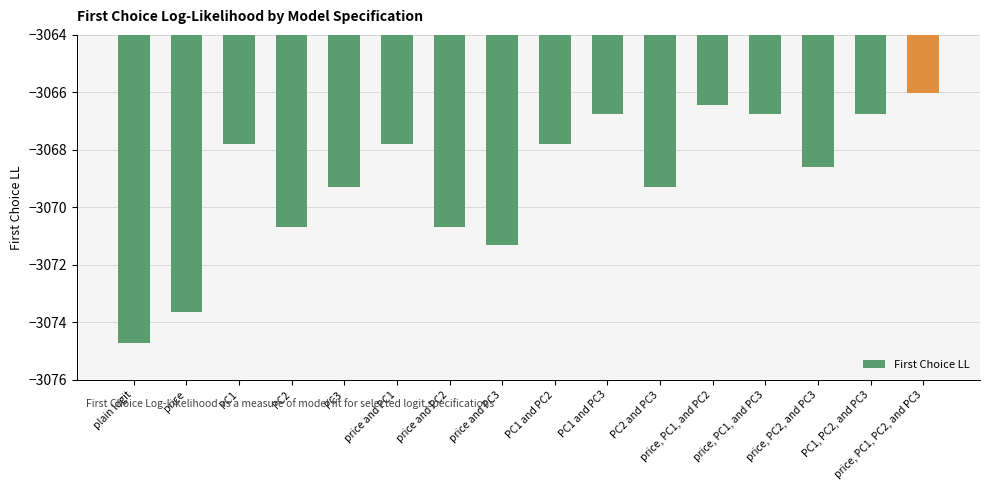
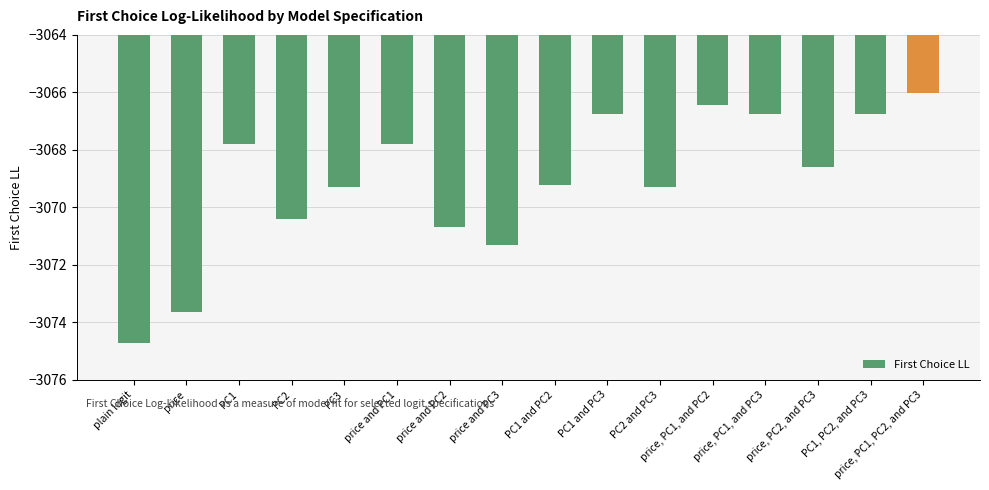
PC2: -3070.7 -> -3070.4
PC1 and PC2: -3067.8 -> -3069.2
